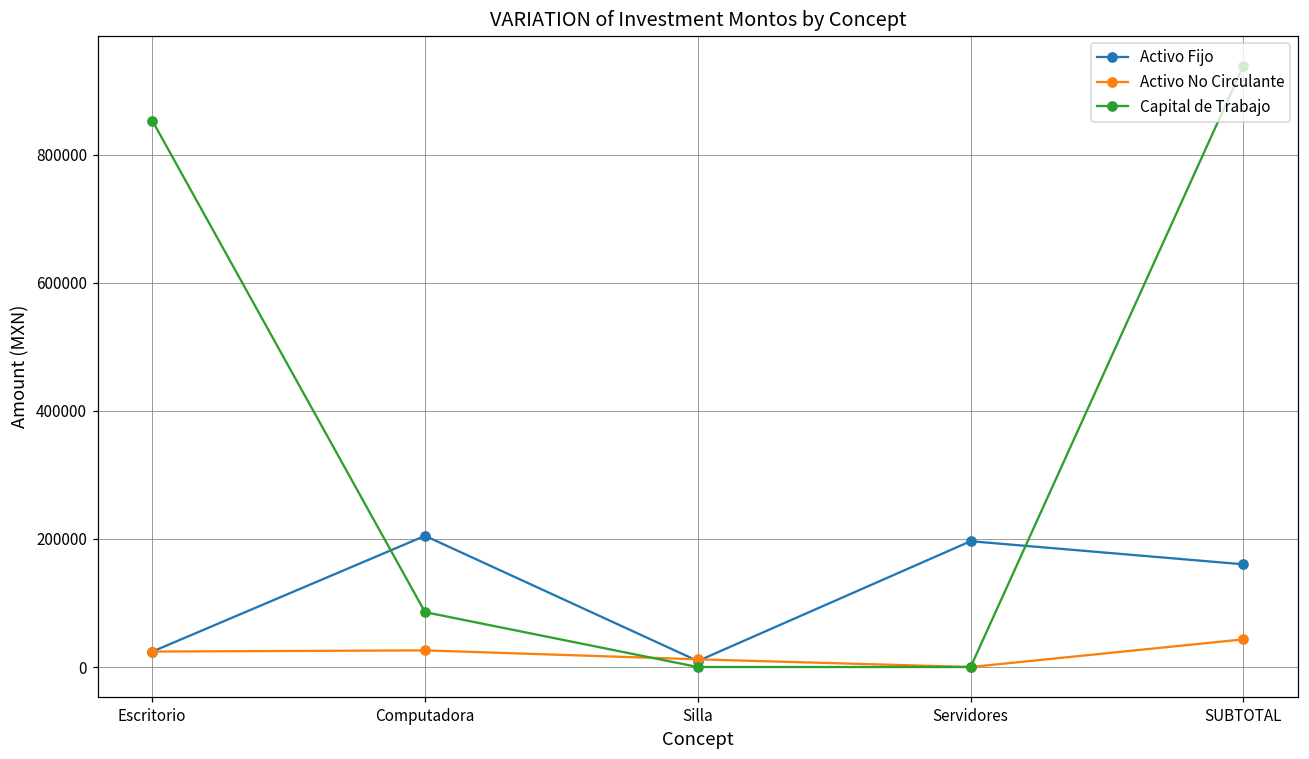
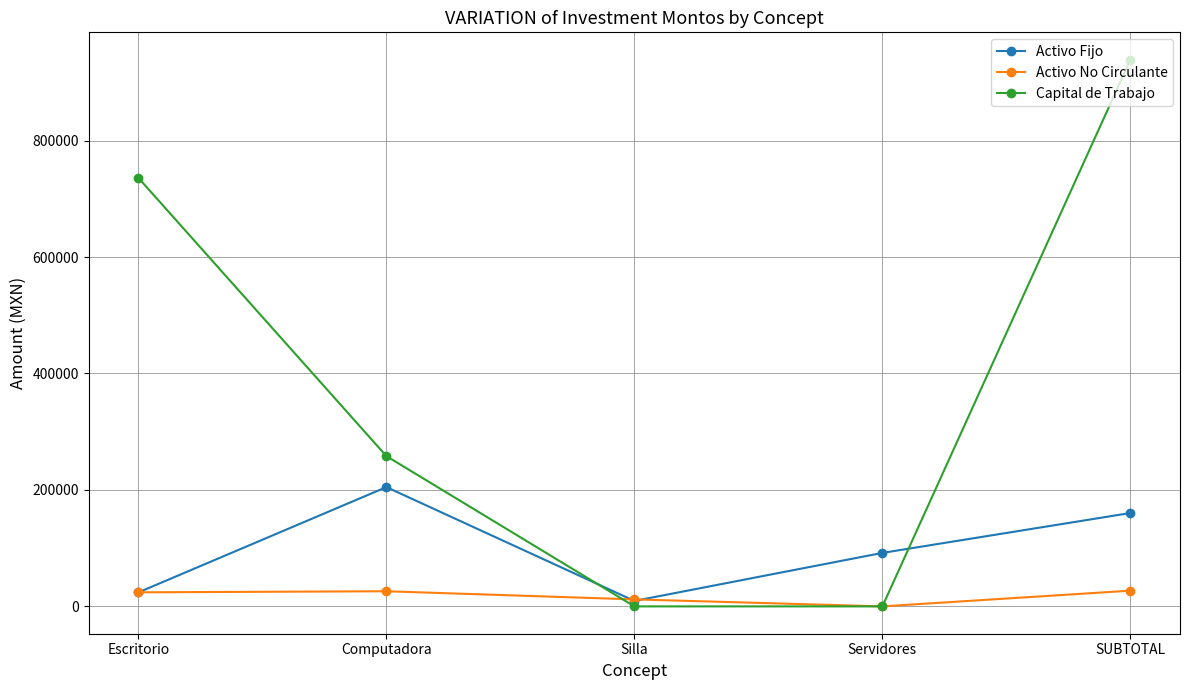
Capital de Trabajo, Escritorio: 850000 -> 740000
Capital de Trabajo, Computadora: 90000 -> 260000
Activo Fijo, Servidores: 200000 -> 90000
Activo No Circulante, SUBTOTAL: 40000 -> 30000
